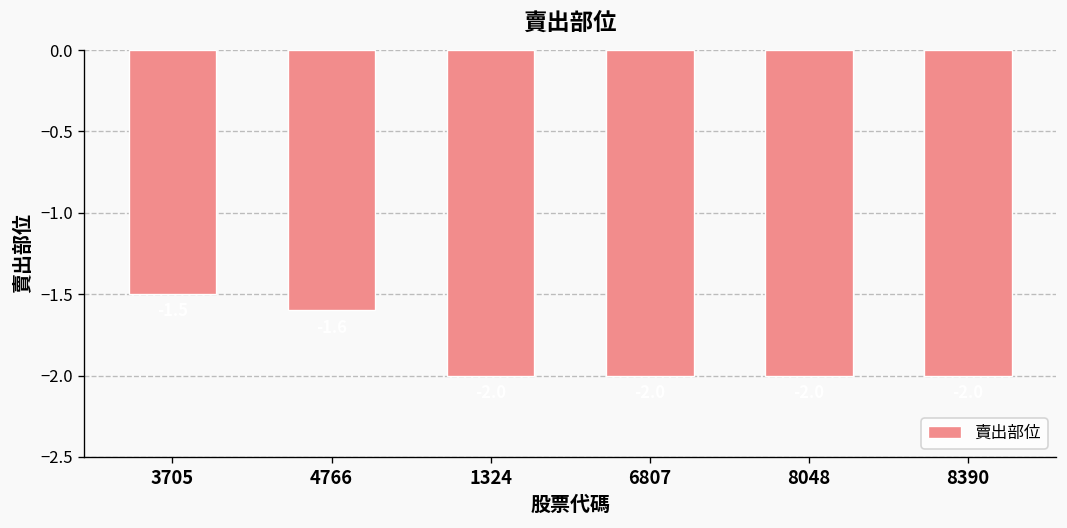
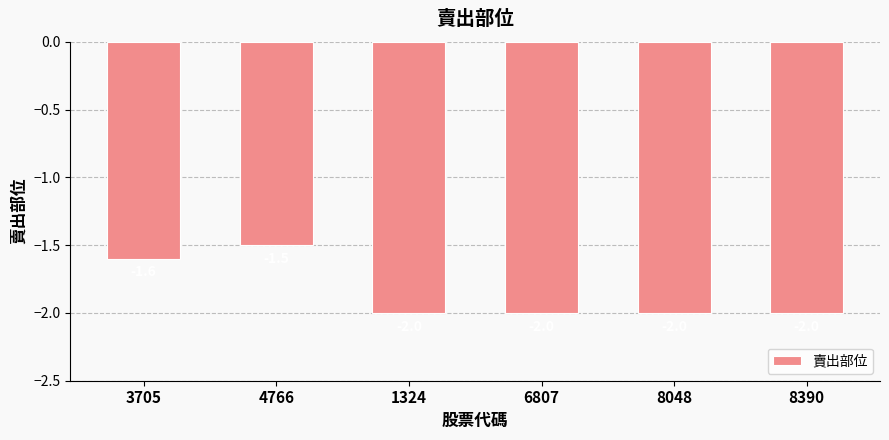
3705: -1.5 -> -1.6
4766: -1.6 -> -1.5
